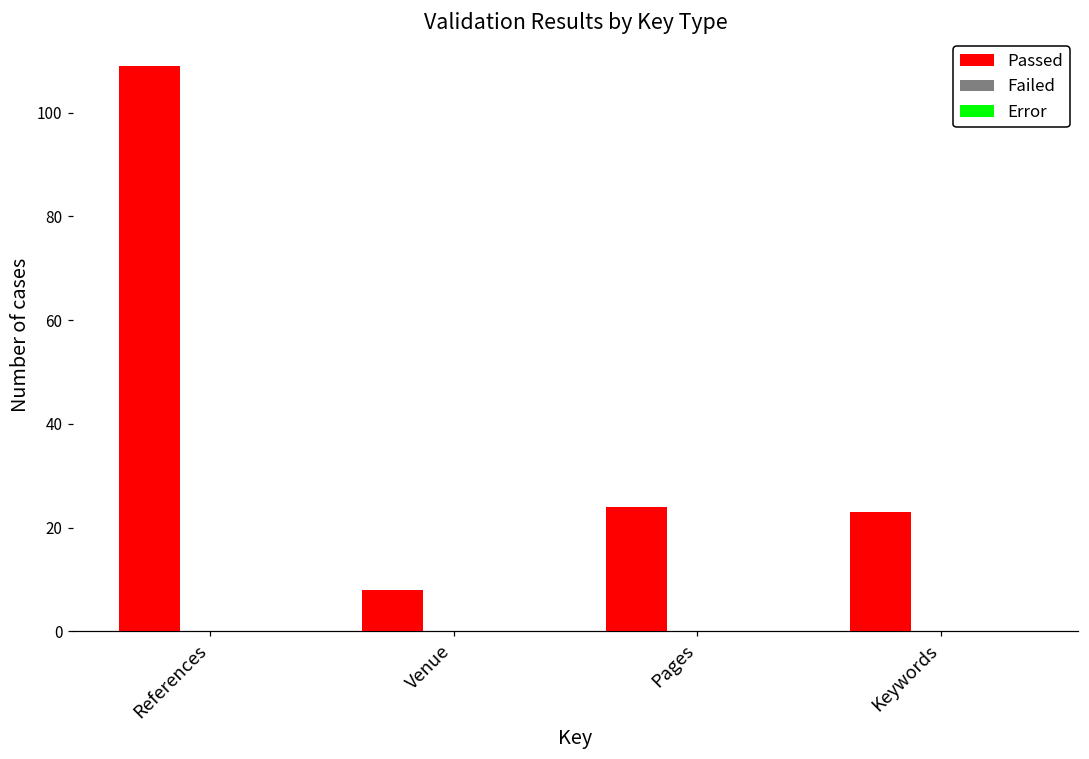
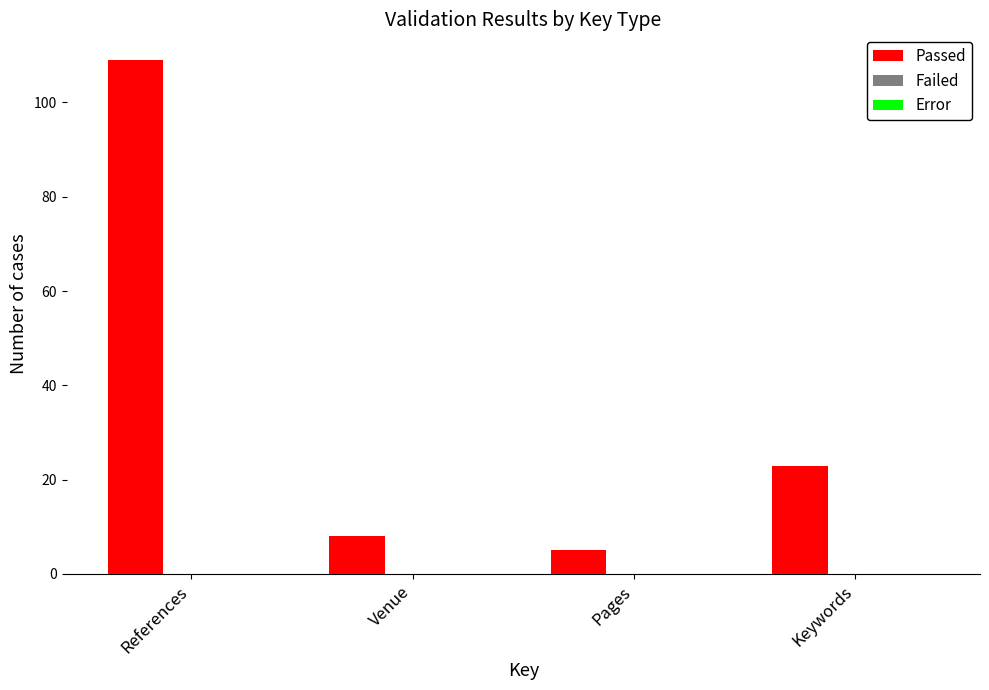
Passed, Pages: 24 -> 5
